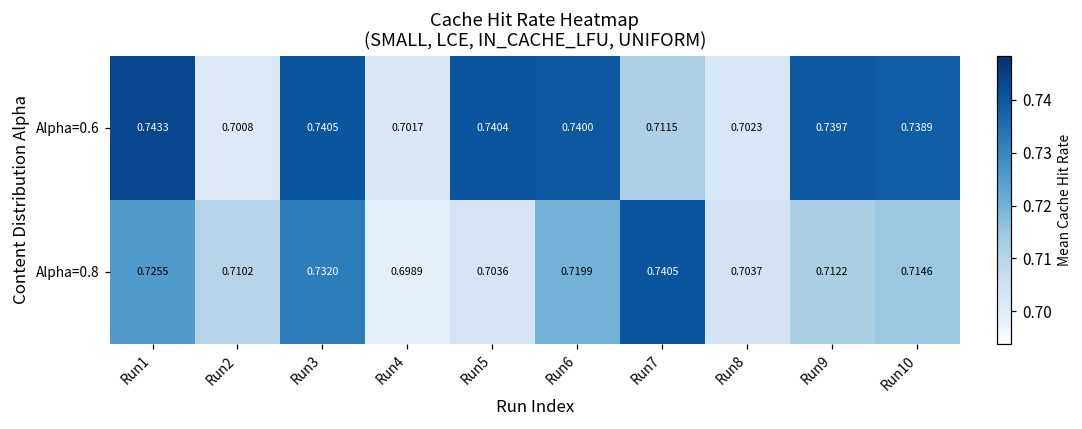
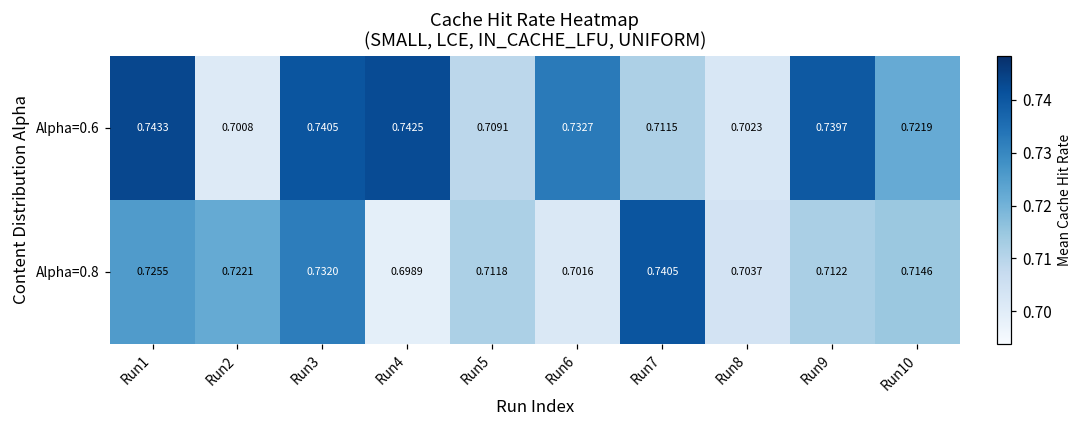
Alpha=0.6, Run4: 0.7017 -> 0.7425
Alpha=0.6, Run5: 0.7404 -> 0.7091
Alpha=0.6, Run6: 0.7400 -> 0.7327
Alpha=0.6, Run10: 0.7389 -> 0.7219
Alpha=0.8, Run2: 0.7102 -> 0.7221
Alpha=0.8, Run5: 0.7036 -> 0.7118
Alpha=0.8, Run6: 0.7199 -> 0.7016
